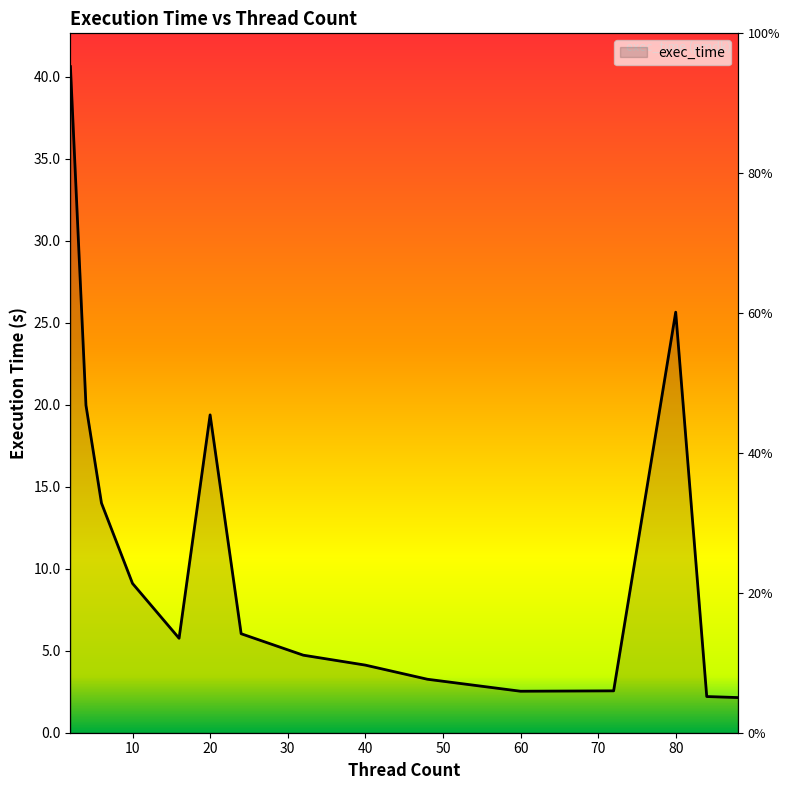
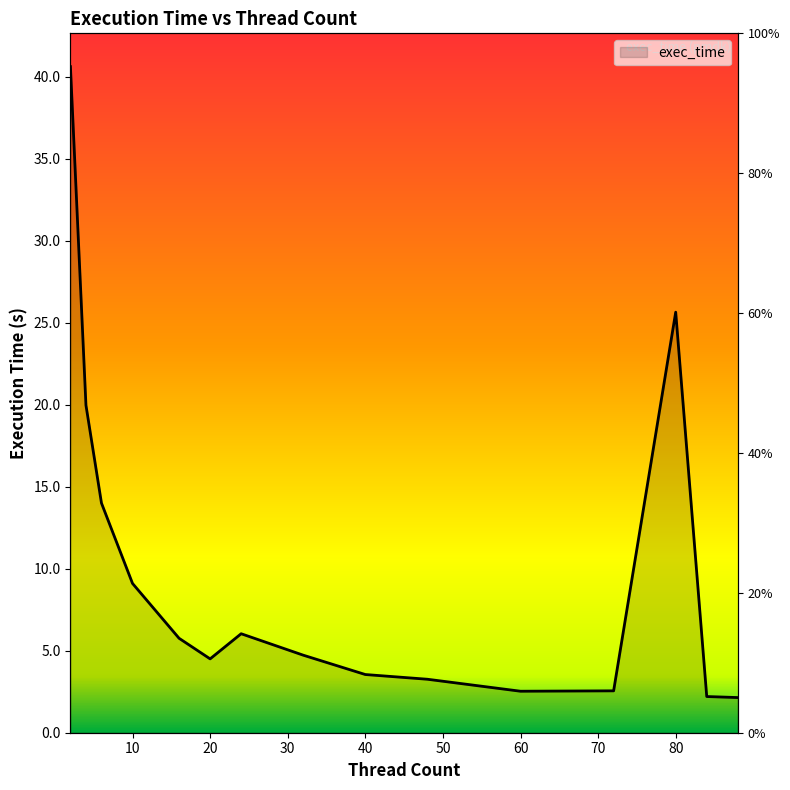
20: 19.4 -> 4.5
40: 4.1 -> 3.5
